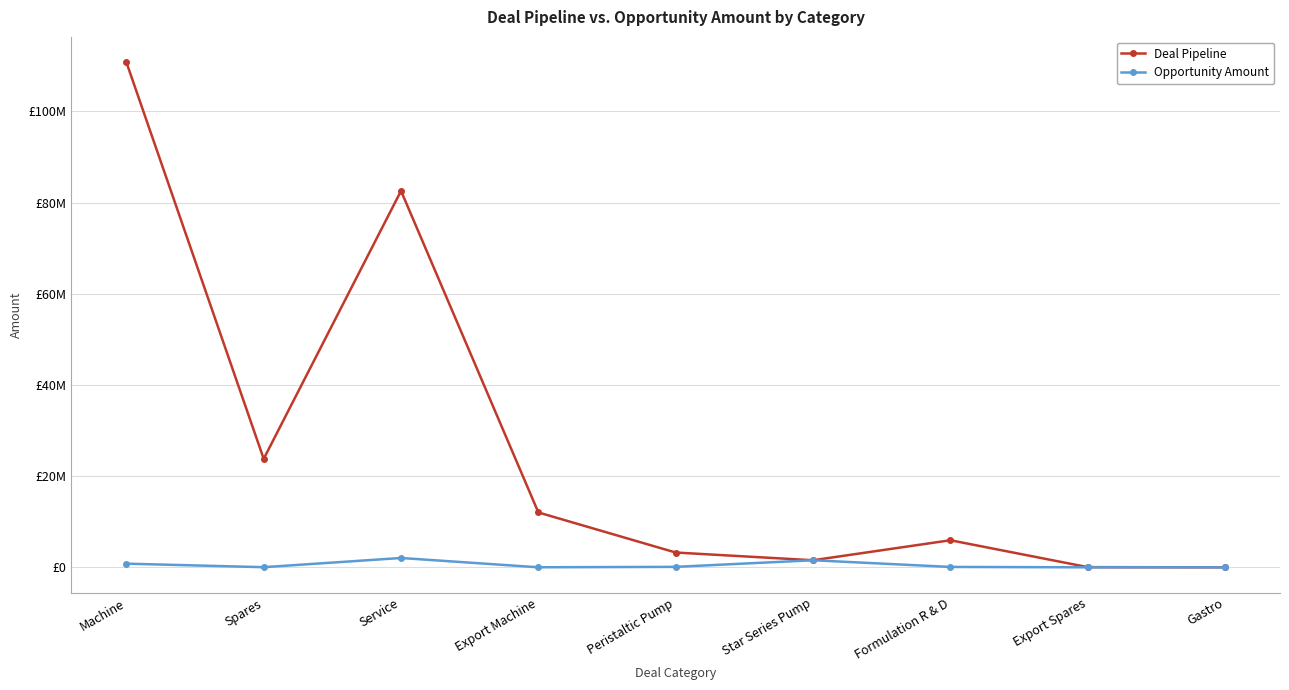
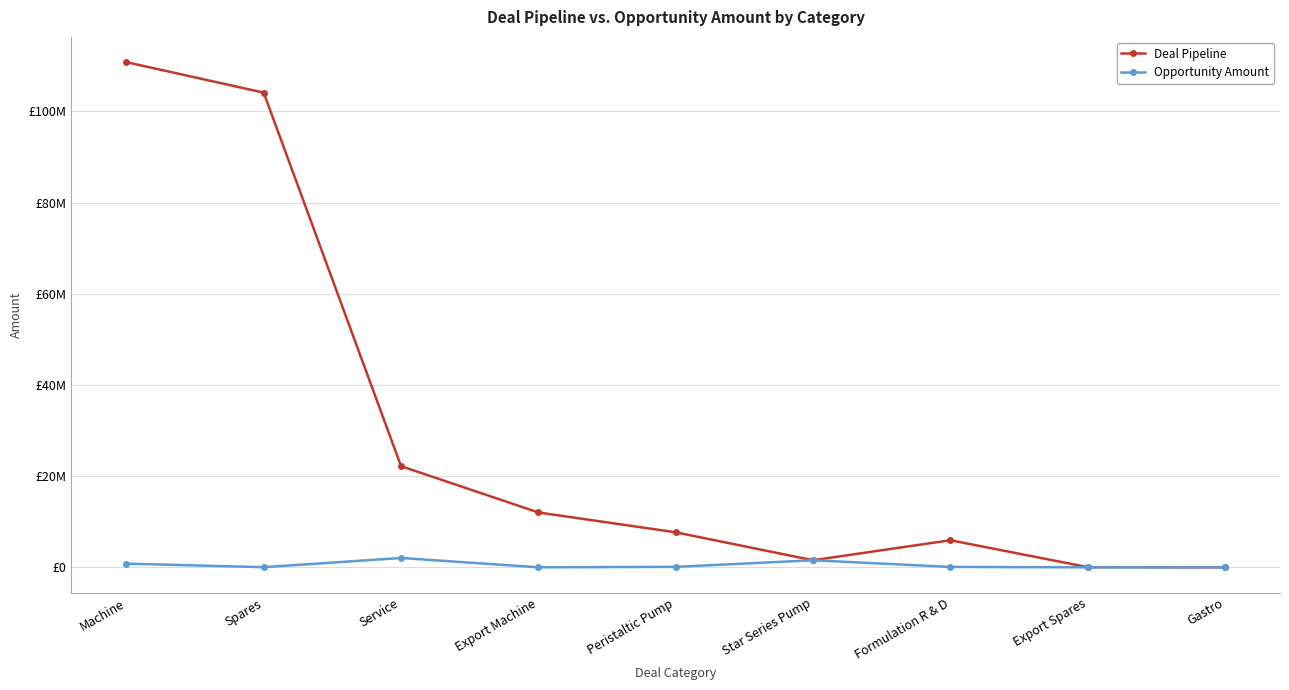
Deal Pipeline, Spares: £24000000 -> £104000000
Deal Pipeline, Service: £83000000 -> £22000000
Deal Pipeline, Peristaltic Pump: £3000000 -> £8000000
